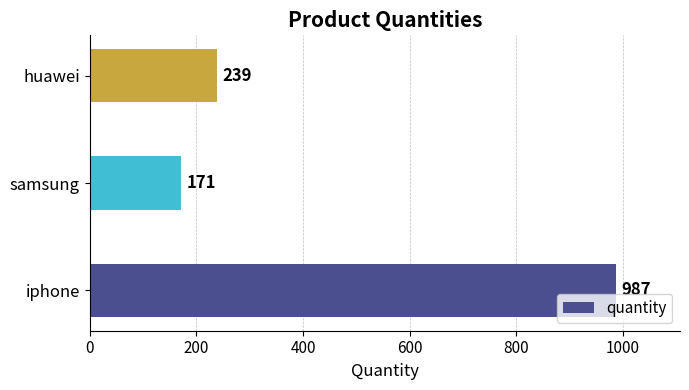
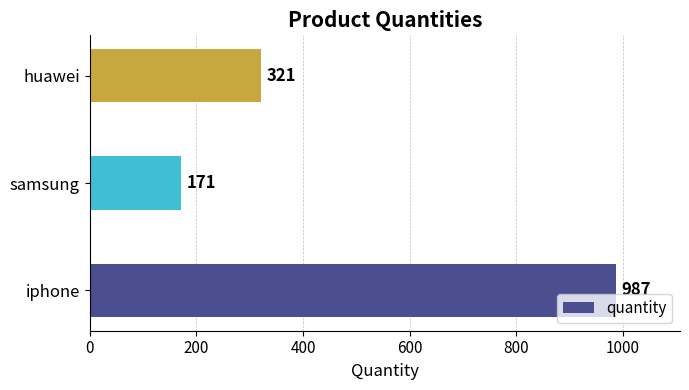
huawei: 239 -> 321
